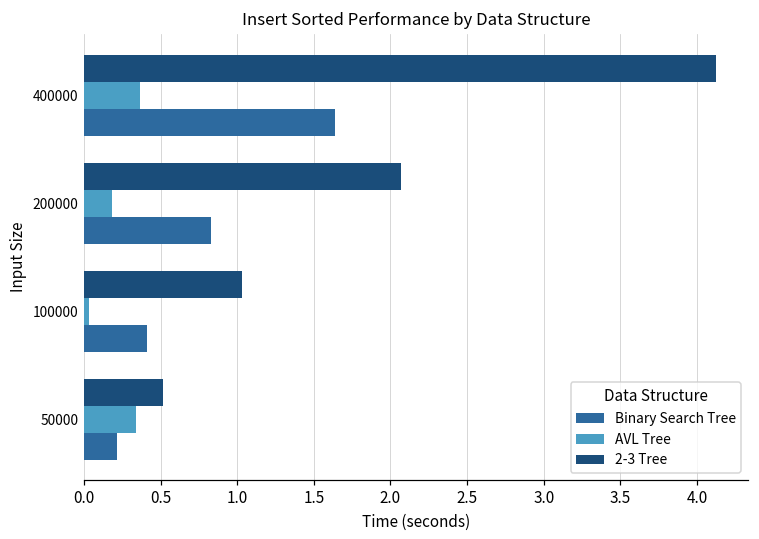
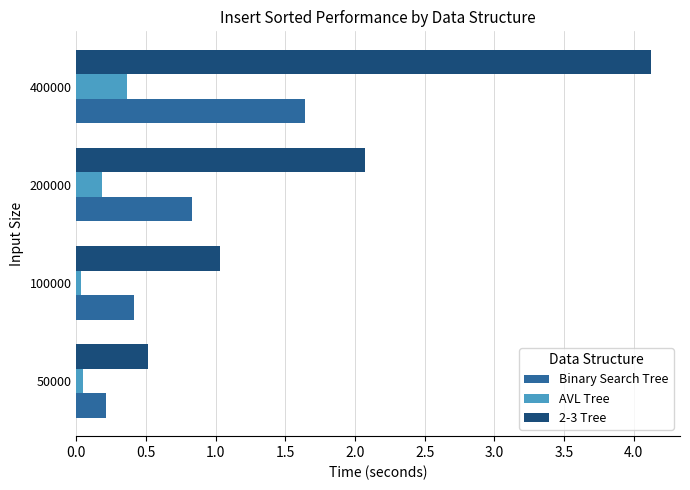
AVL Tree, 50000: 0.34 -> 0.05
